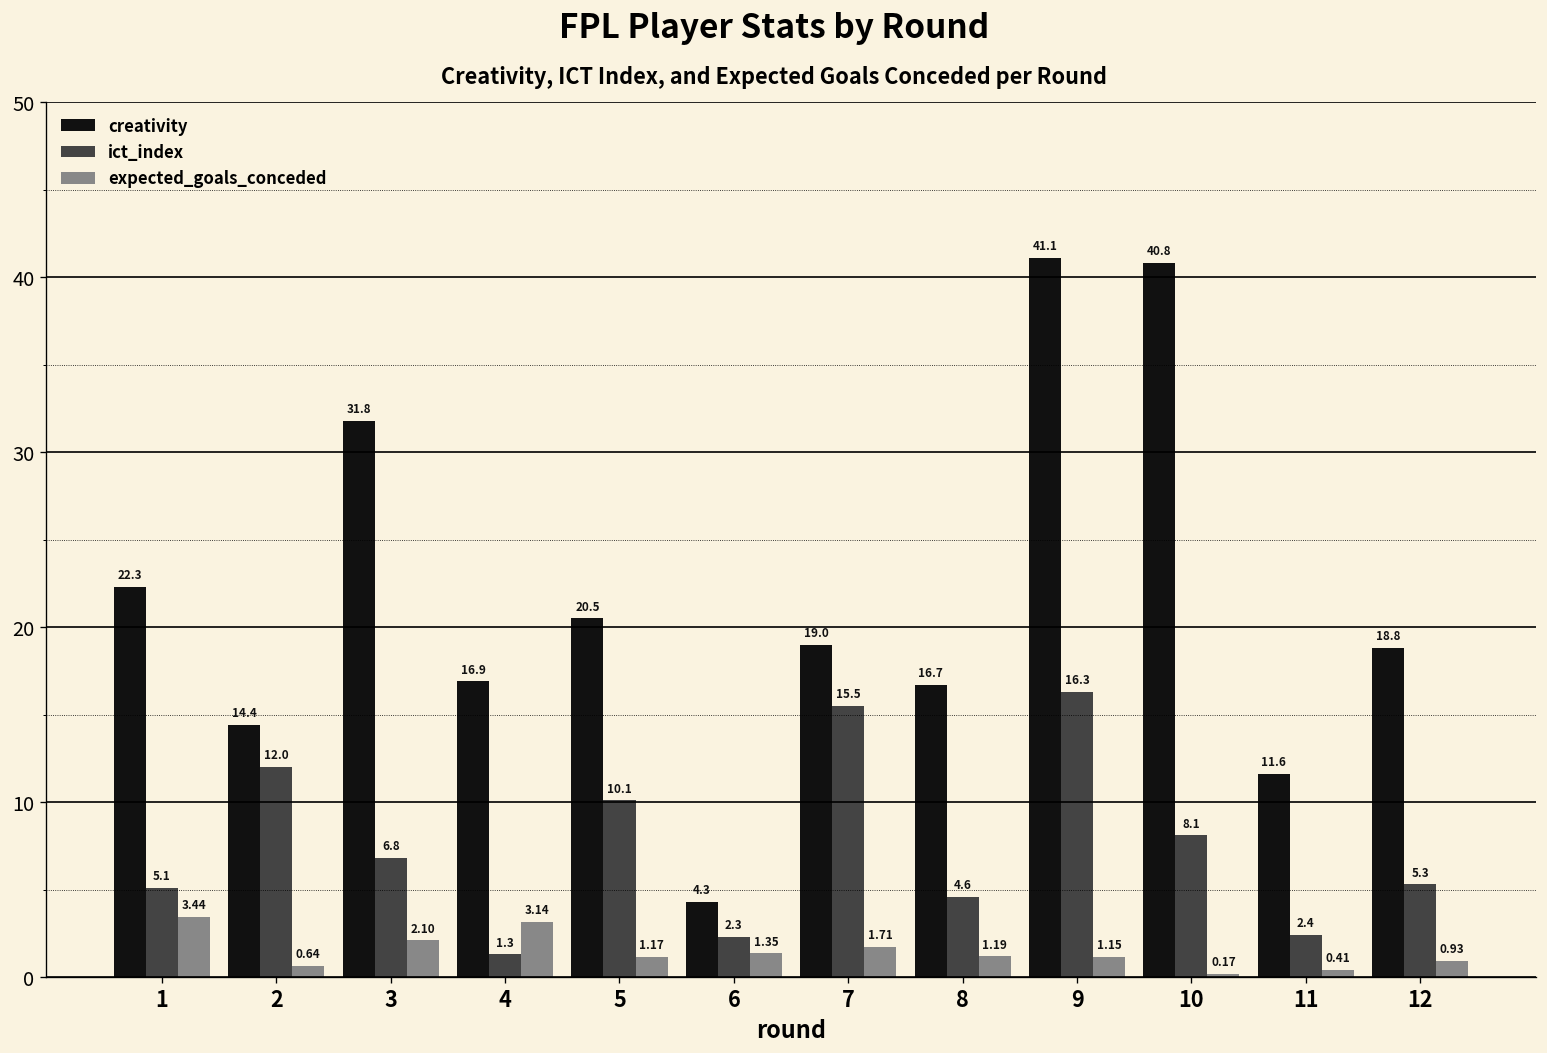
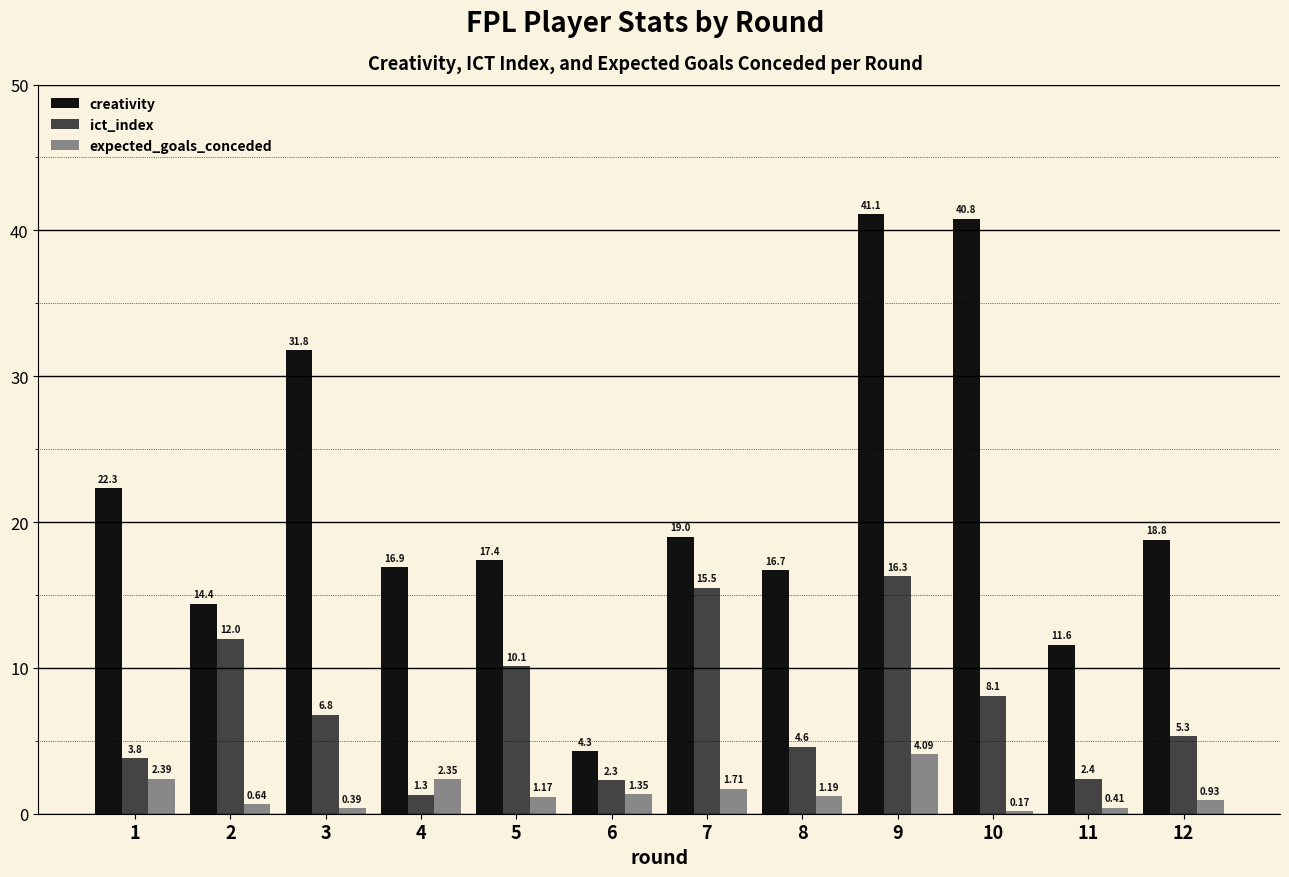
ict_index, 1: 5.1 -> 3.8
expected_goals_conceded, 1: 3.44 -> 2.39
expected_goals_conceded, 3: 2.10 -> 0.39
expected_goals_conceded, 4: 3.14 -> 2.35
creativity, 5: 20.5 -> 17.4
expected_goals_conceded, 9: 1.15 -> 4.09
